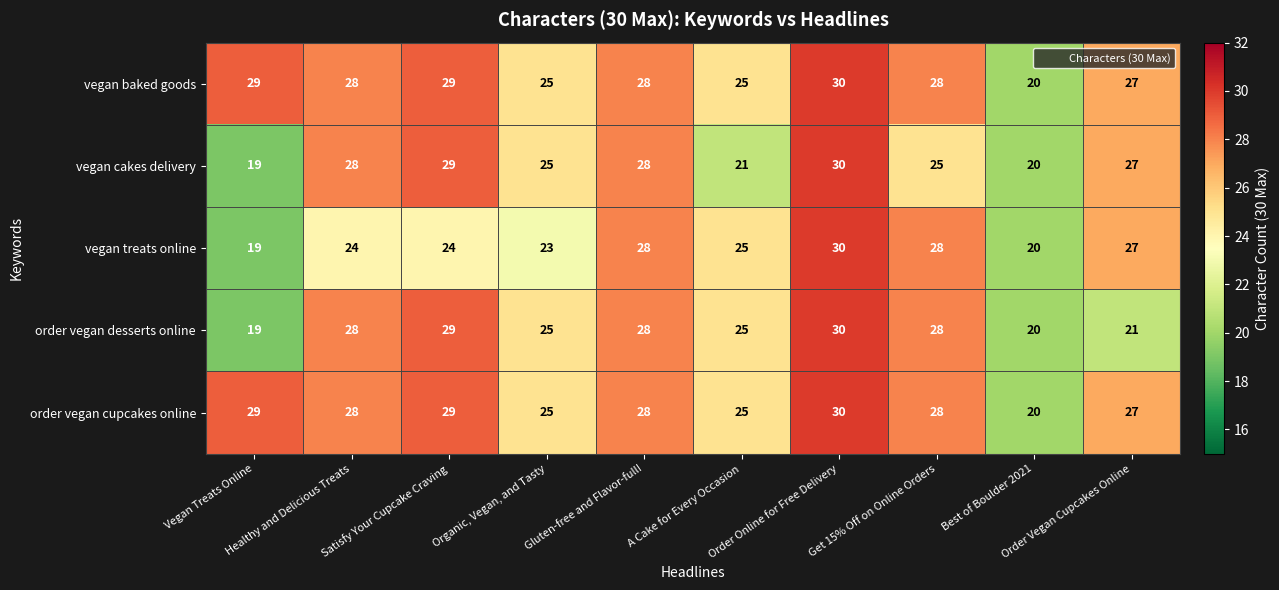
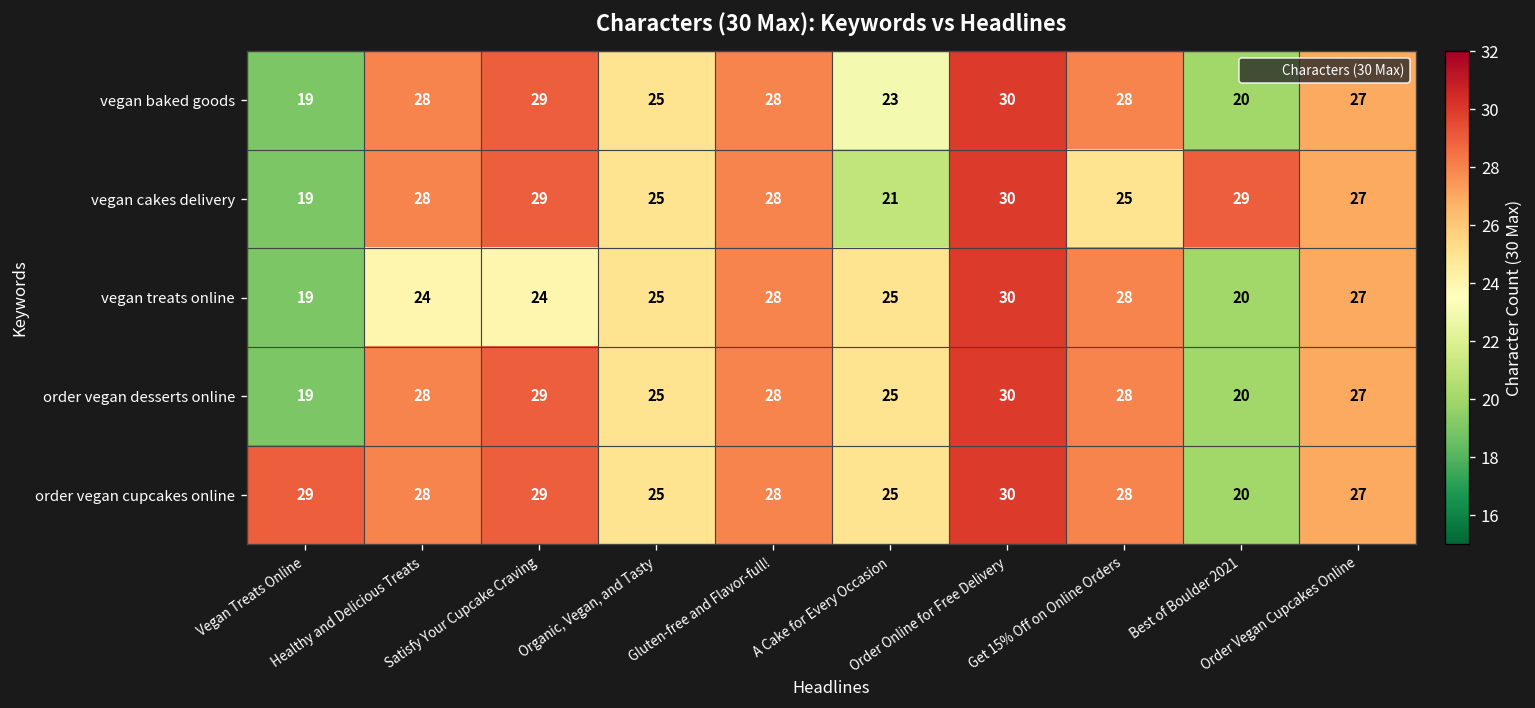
vegan baked goods, Vegan Treats Online: 29 -> 19
vegan baked goods, A Cake for Every Occasion: 25 -> 23
vegan cakes delivery, Best of Boulder 2021: 20 -> 29
vegan treats online, Organic, Vegan, and Tasty: 23 -> 25
order vegan desserts online, Order Vegan Cupcakes Online: 21 -> 27
